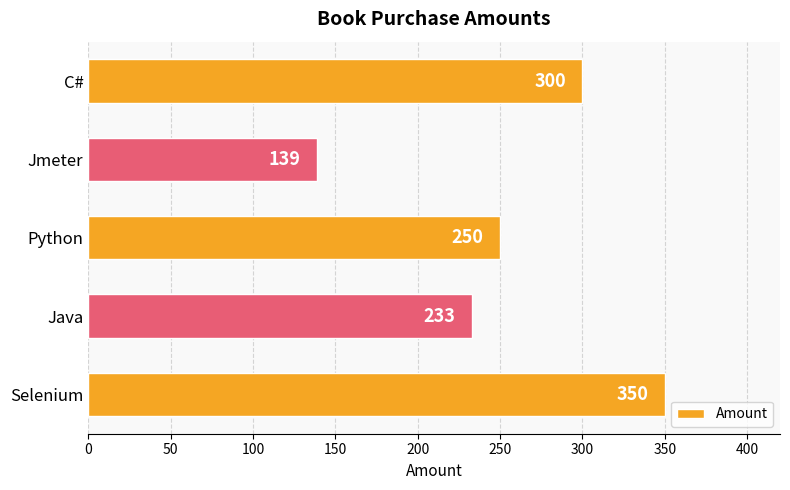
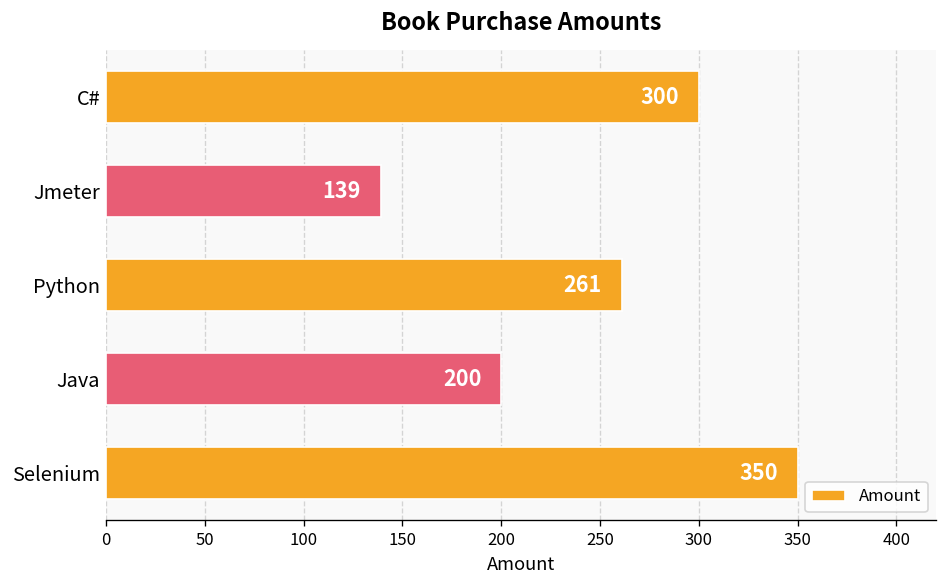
Python: 250 -> 261
Java: 233 -> 200
